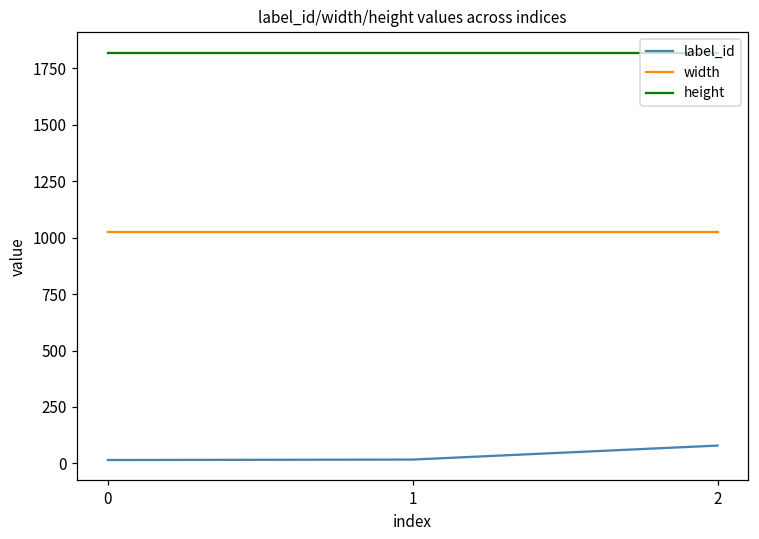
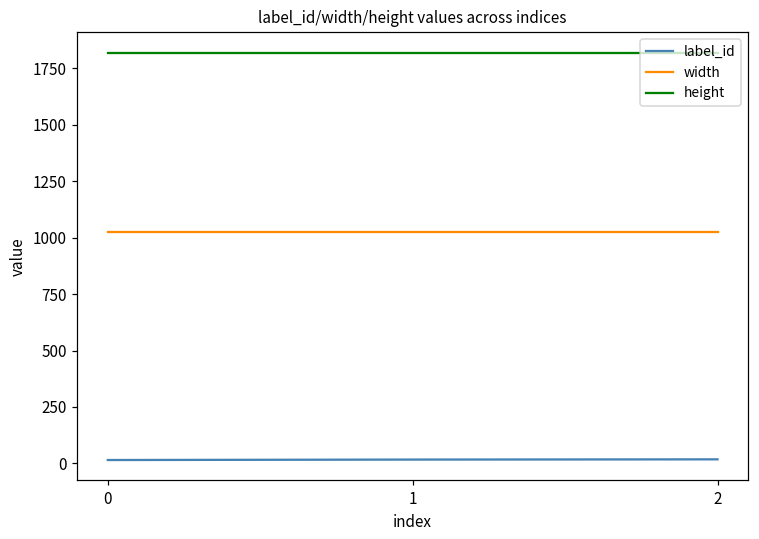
label_id, 2: 80 -> 20
